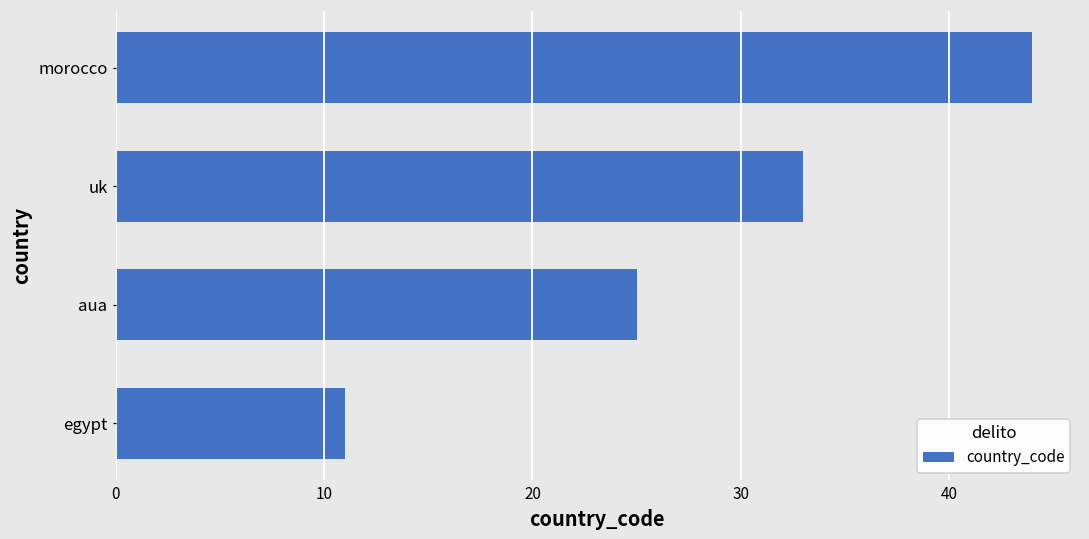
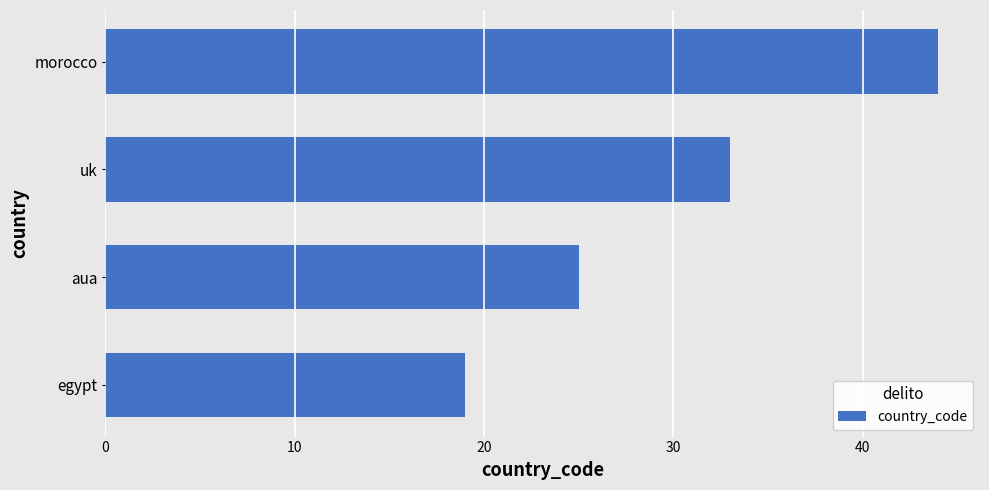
egypt: 11 -> 19
